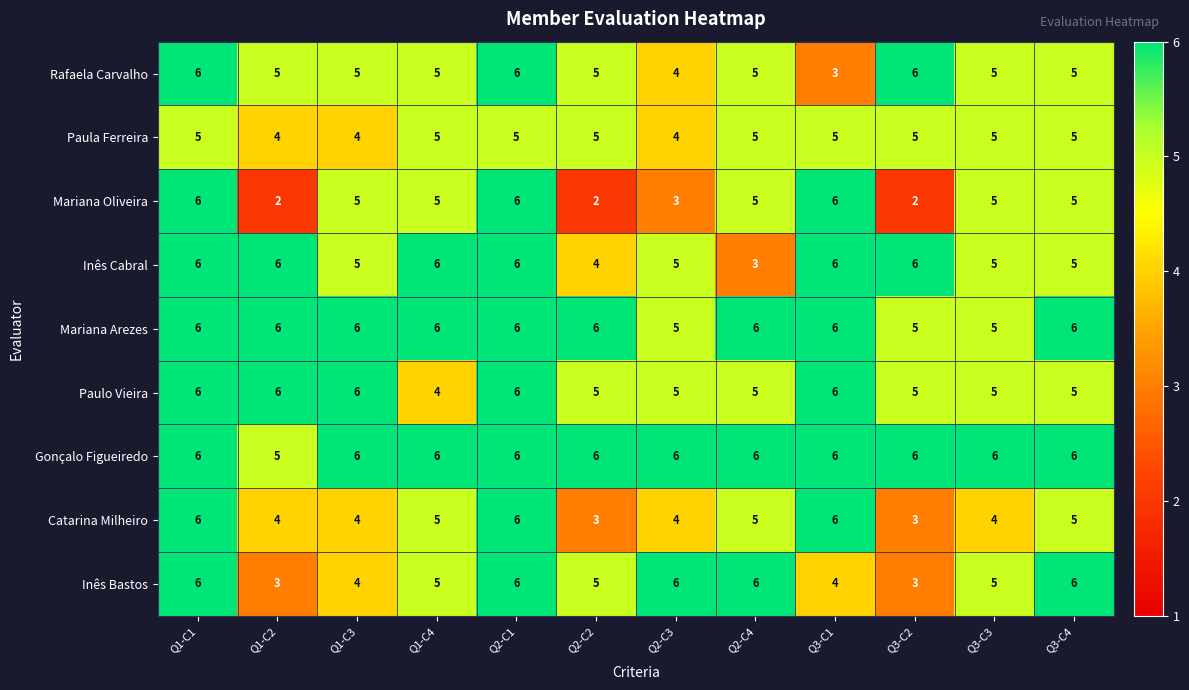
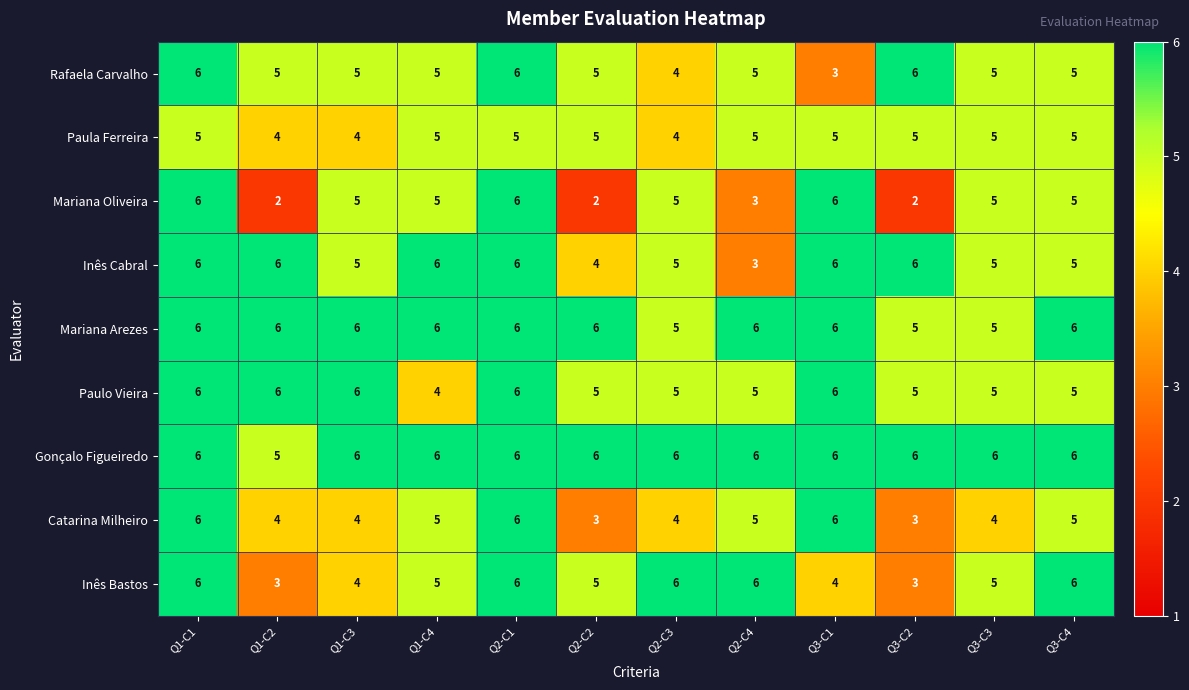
Mariana Oliveira, Q2-C3: 3 -> 5
Mariana Oliveira, Q2-C4: 5 -> 3
